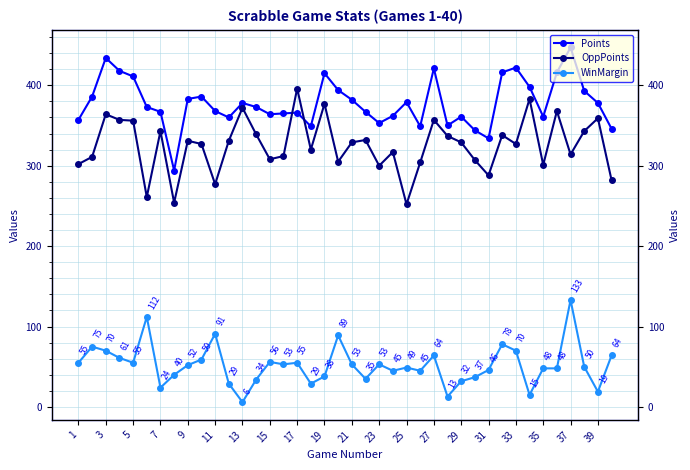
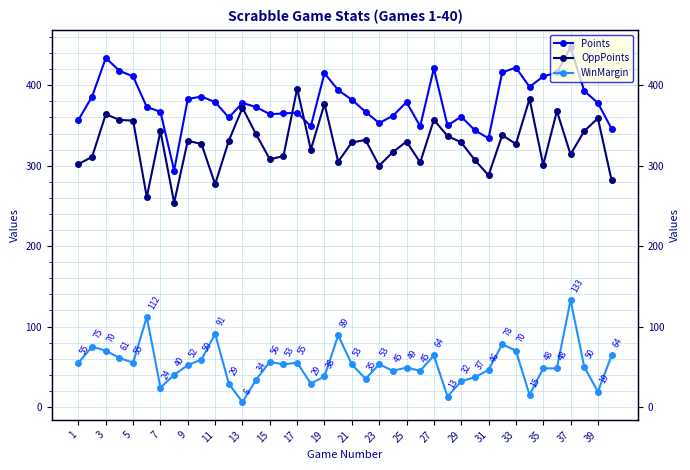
Points, 11: 370 -> 380
OppPoints, 25: 250 -> 330
Points, 35: 360 -> 410
